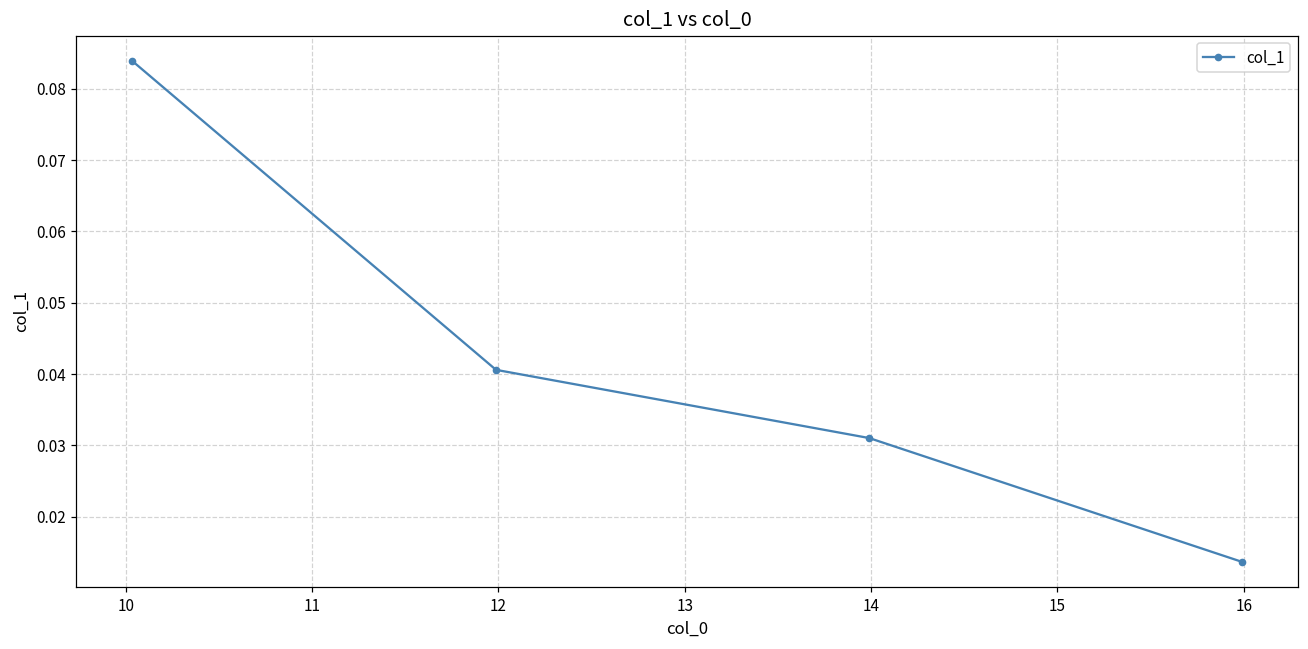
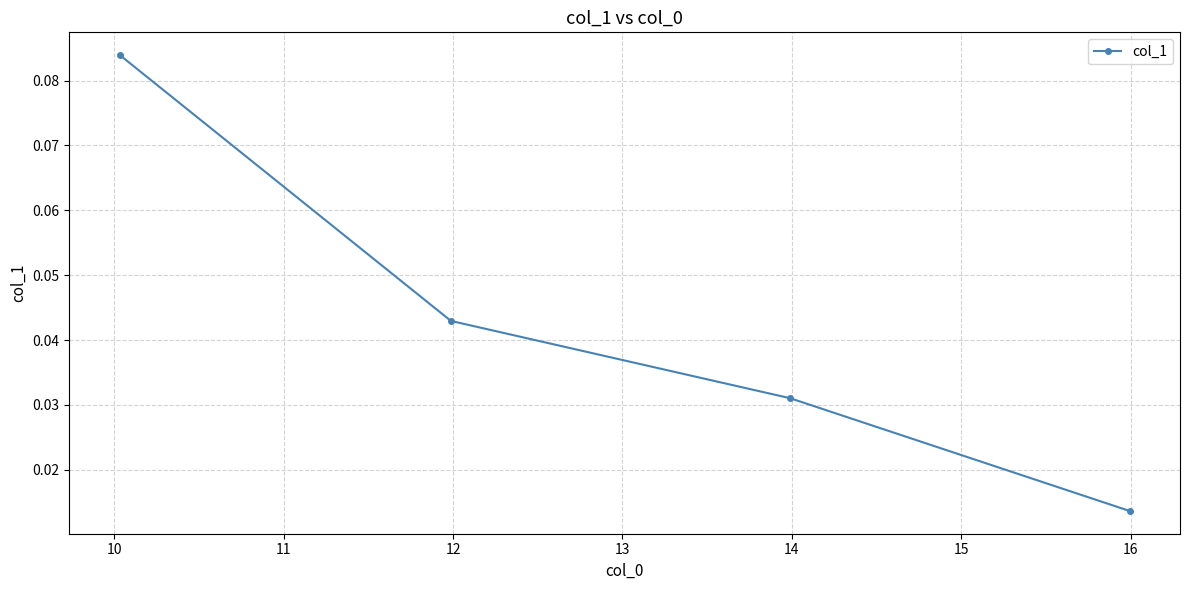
12: 0.041 -> 0.043
